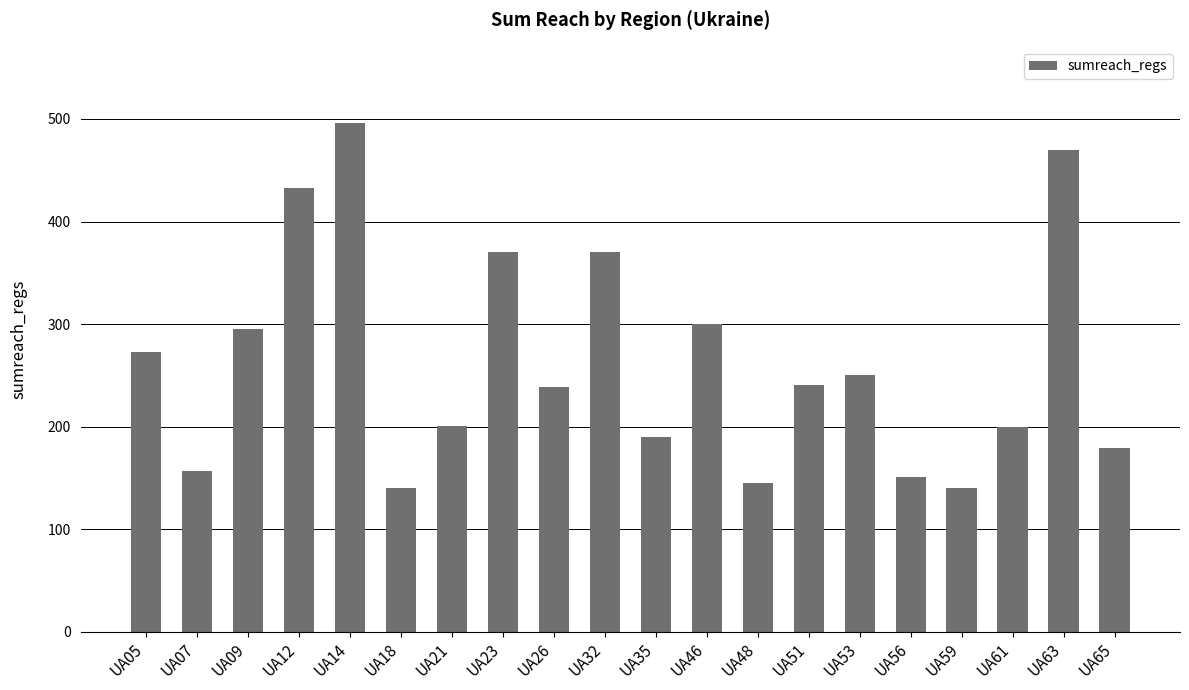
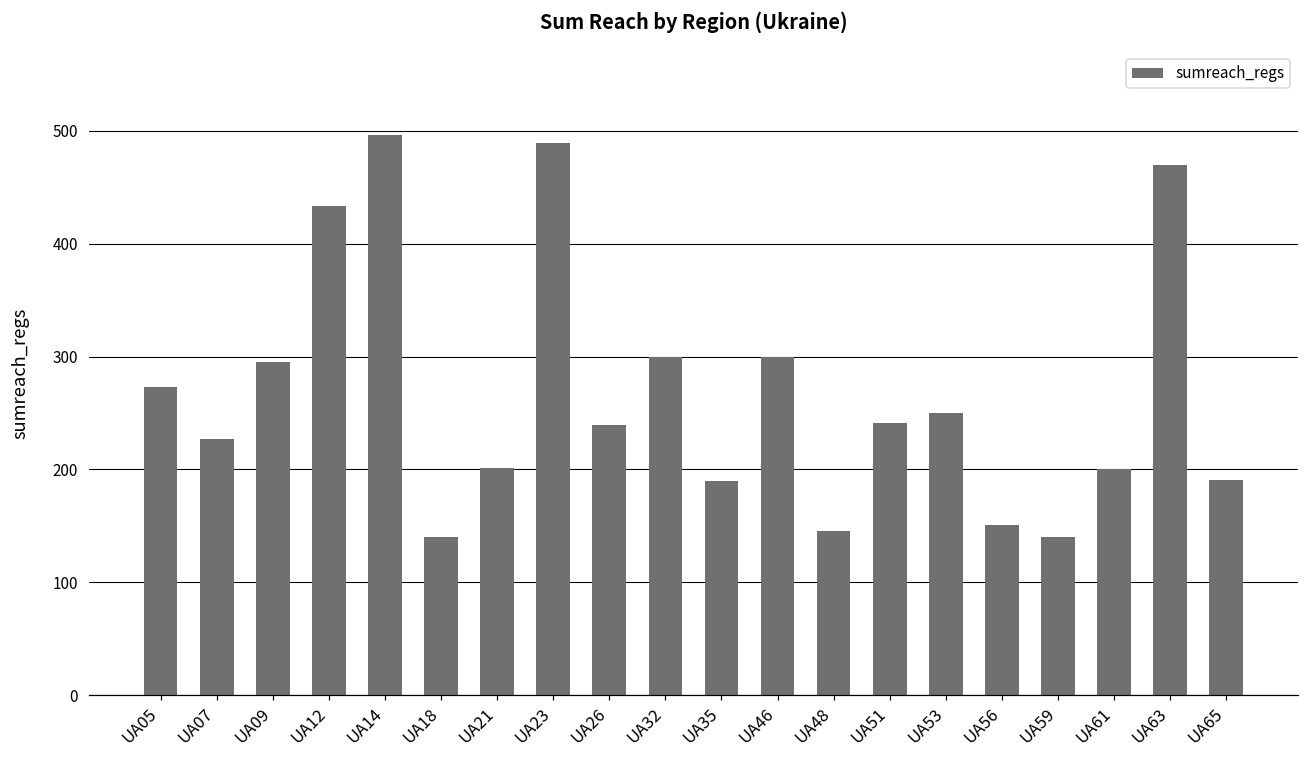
UA07: 157 -> 227
UA23: 370 -> 489
UA32: 370 -> 300
UA65: 179 -> 191
